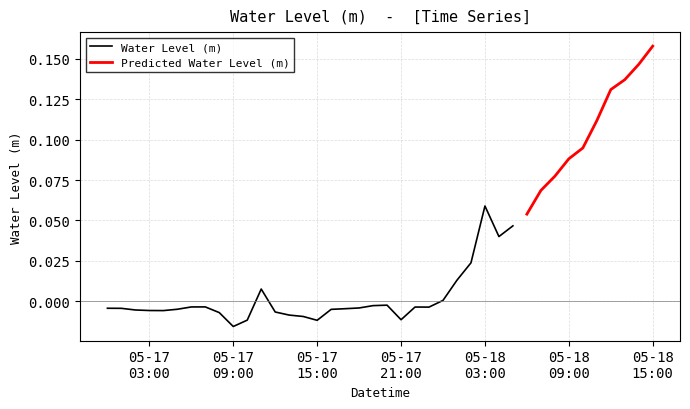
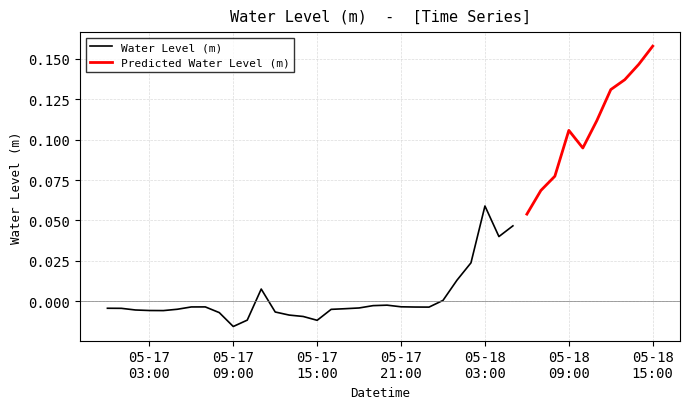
Water Level (m), 05-17 21:00: -0.011 -> -0.003
Predicted Water Level (m), 05-18 09:00: 0.088 -> 0.106
